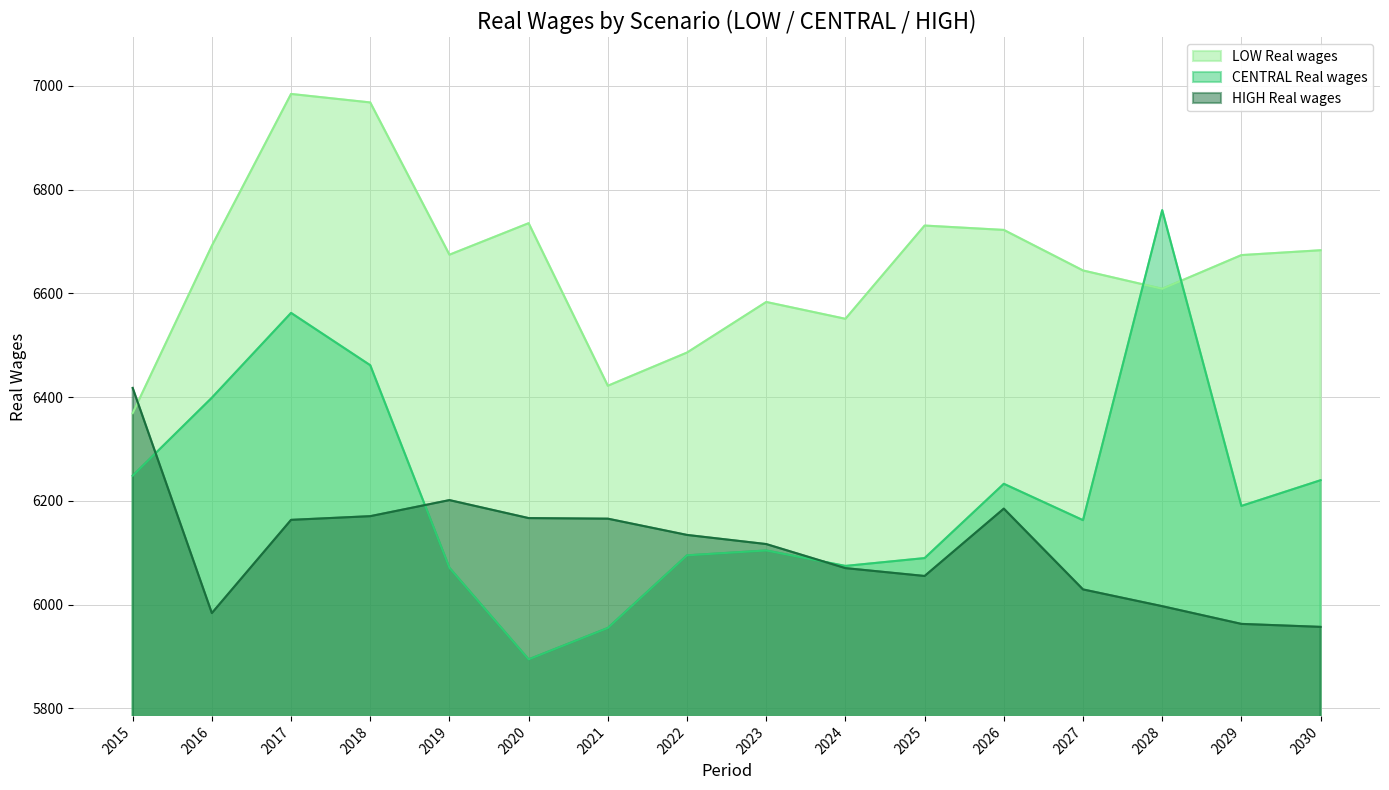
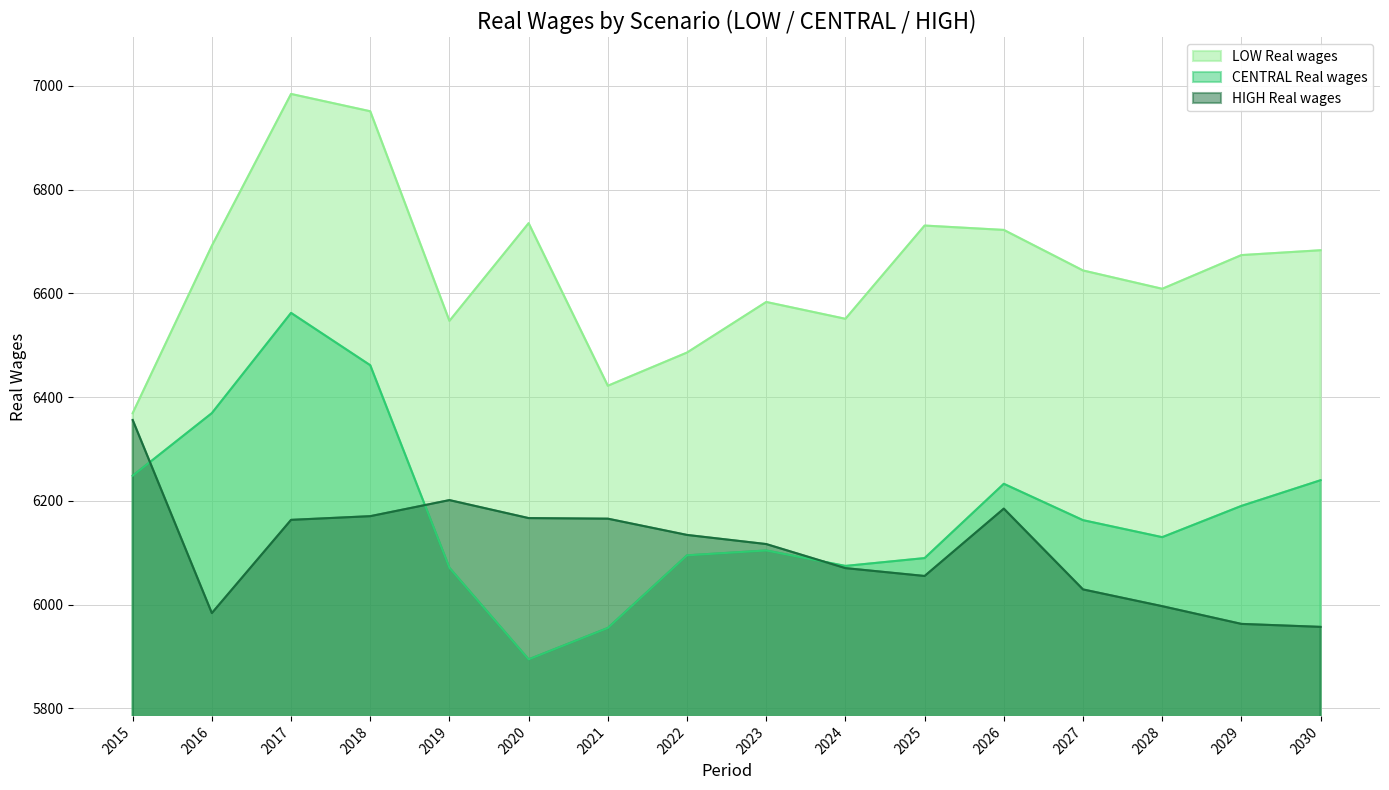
HIGH Real wages, 2015: 6420 -> 6360
CENTRAL Real wages, 2016: 6400 -> 6370
LOW Real wages, 2018: 6970 -> 6950
LOW Real wages, 2019: 6670 -> 6550
CENTRAL Real wages, 2028: 6760 -> 6130
